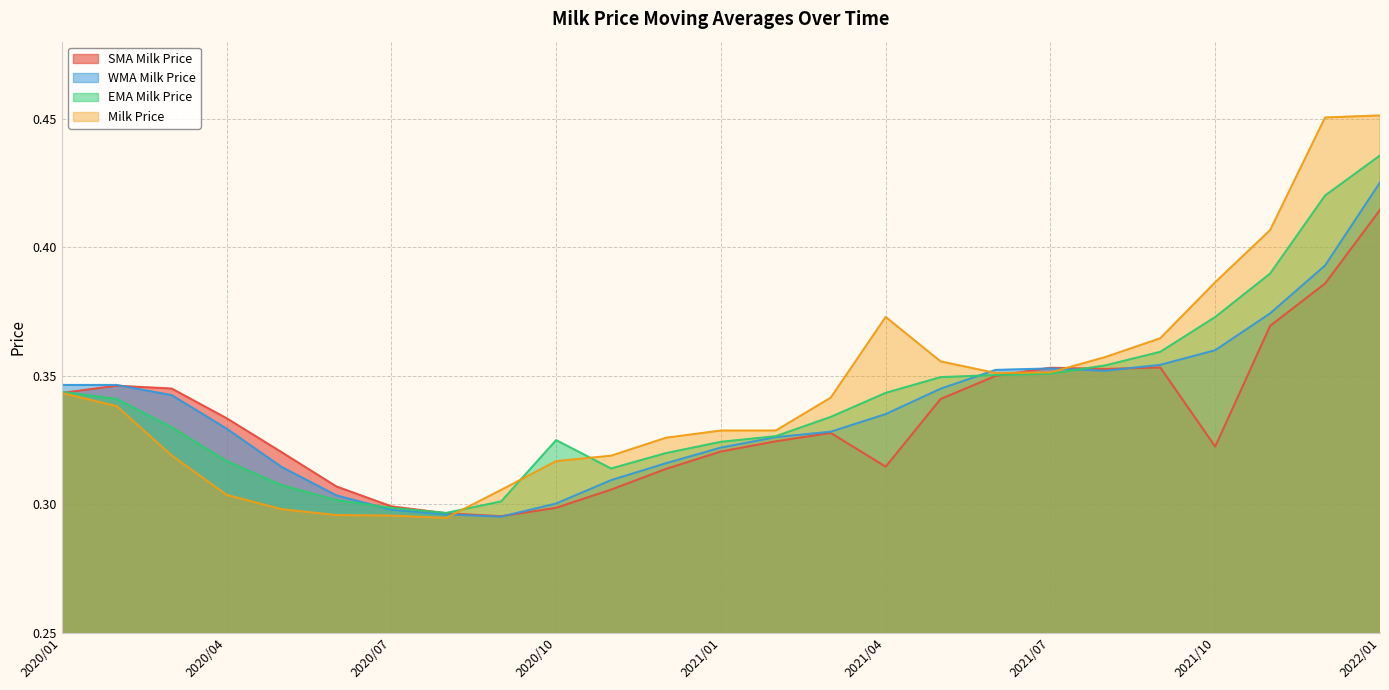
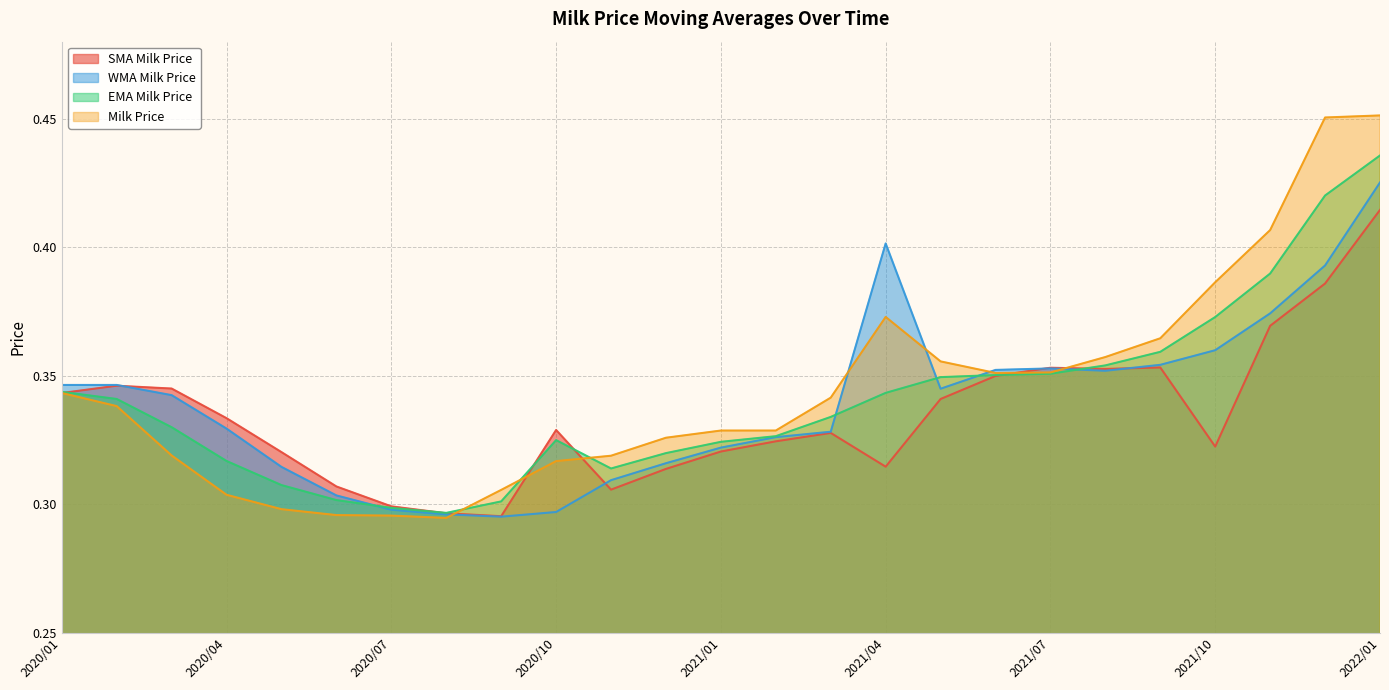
SMA Milk Price, 2020/10: 0.299 -> 0.329
WMA Milk Price, 2020/10: 0.300 -> 0.297
WMA Milk Price, 2021/04: 0.335 -> 0.402
